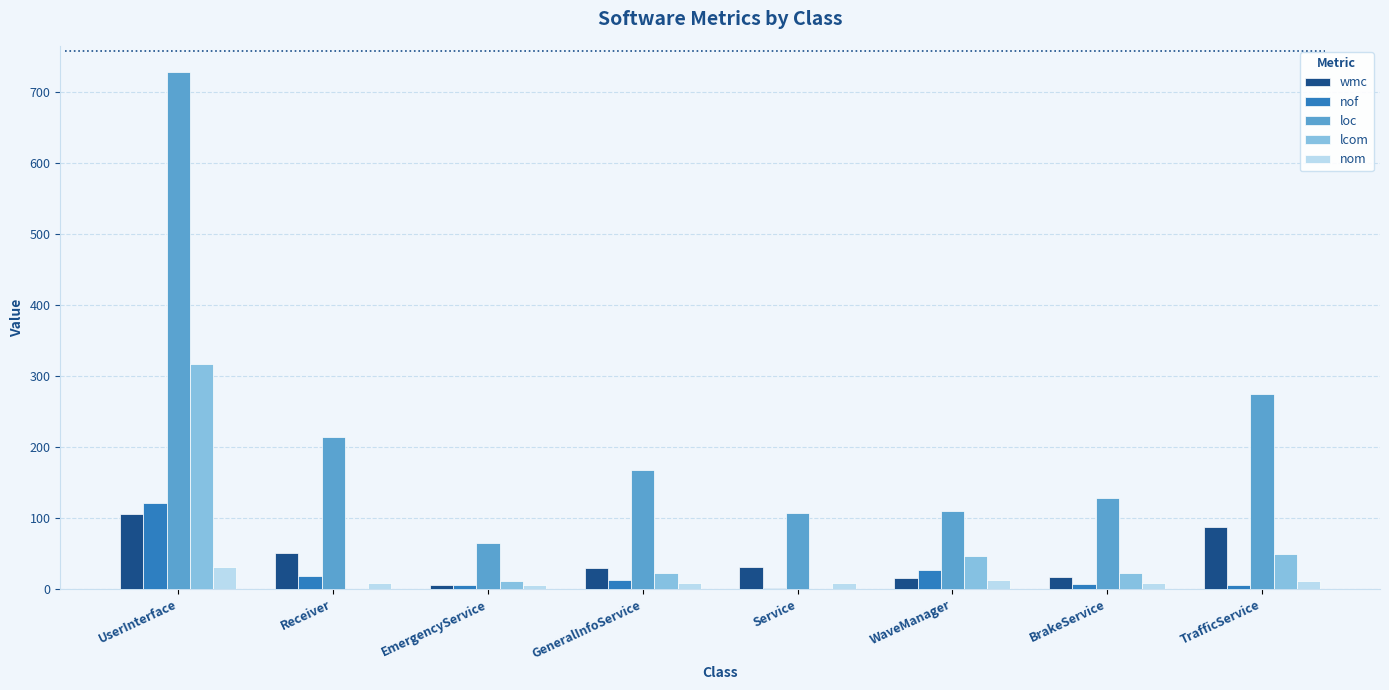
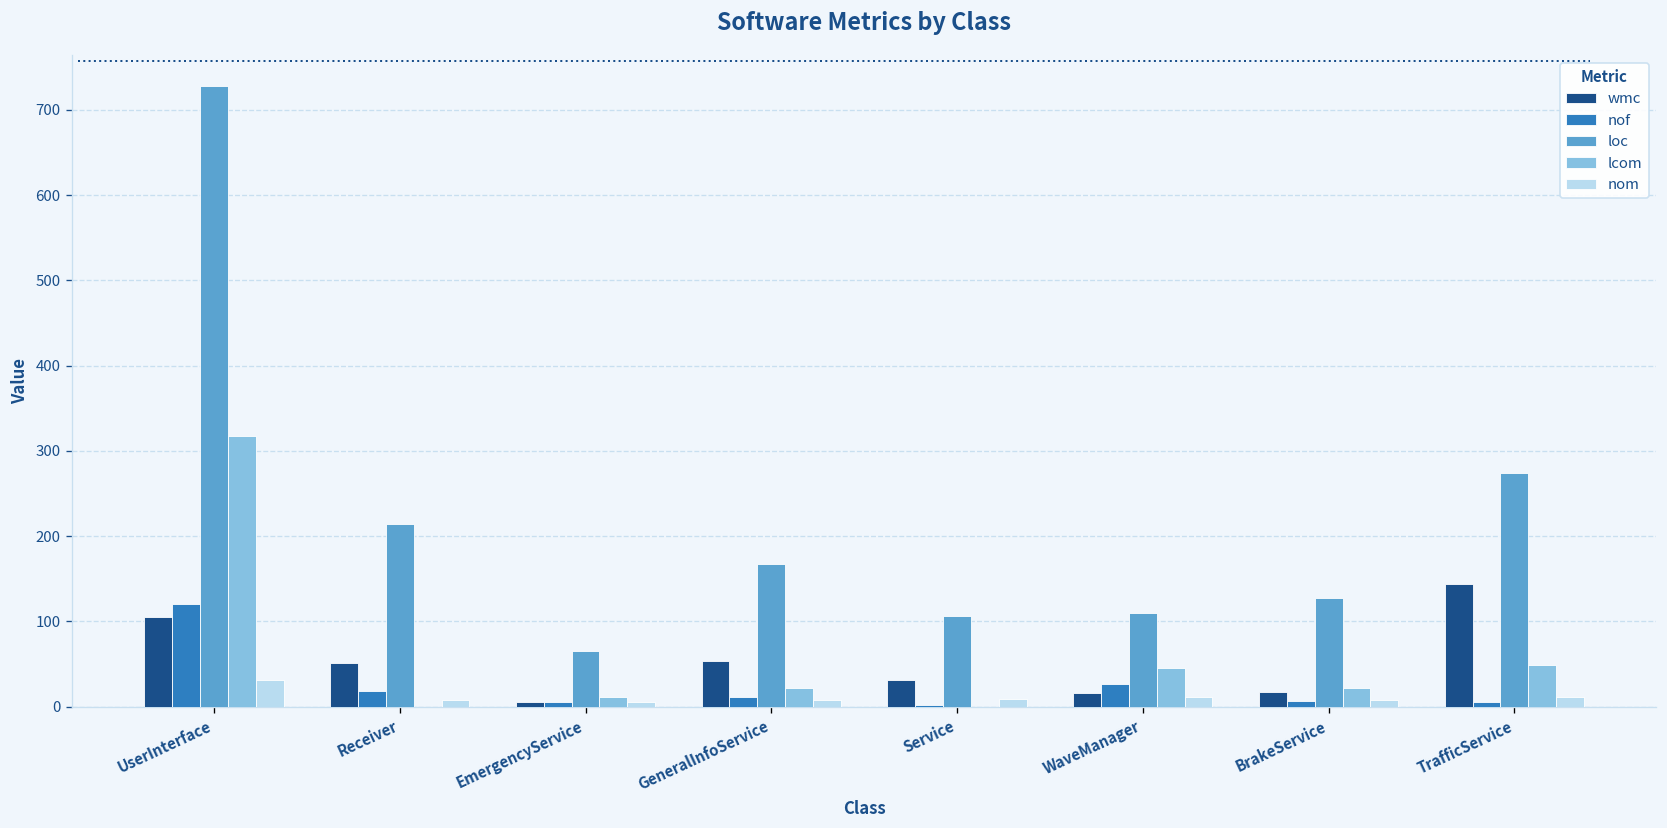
wmc, GeneralInfoService: 30 -> 50
wmc, TrafficService: 90 -> 140
